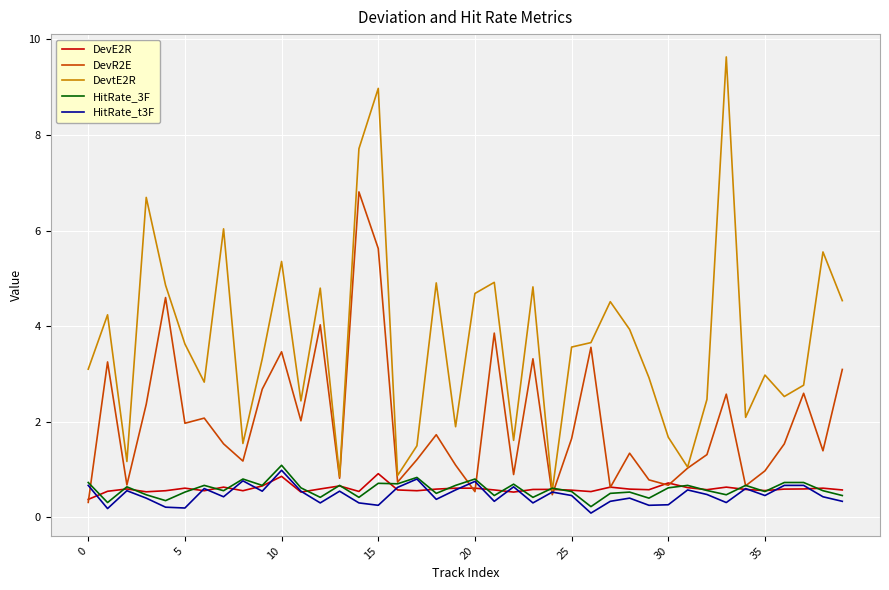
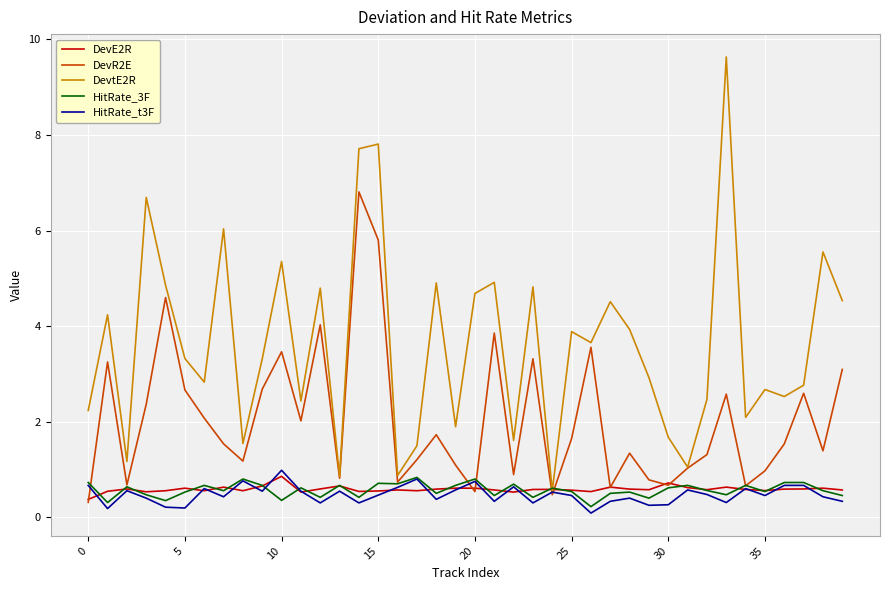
DevtE2R, 0: 3.1 -> 2.2
DevR2E, 5: 2.0 -> 2.7
DevtE2R, 5: 3.6 -> 3.3
HitRate_3F, 10: 1.1 -> 0.4
DevE2R, 15: 0.9 -> 0.5
DevR2E, 15: 5.6 -> 5.8
DevtE2R, 15: 9.0 -> 7.8
HitRate_t3F, 15: 0.2 -> 0.5
DevtE2R, 25: 3.6 -> 3.9
DevtE2R, 35: 3.0 -> 2.7
